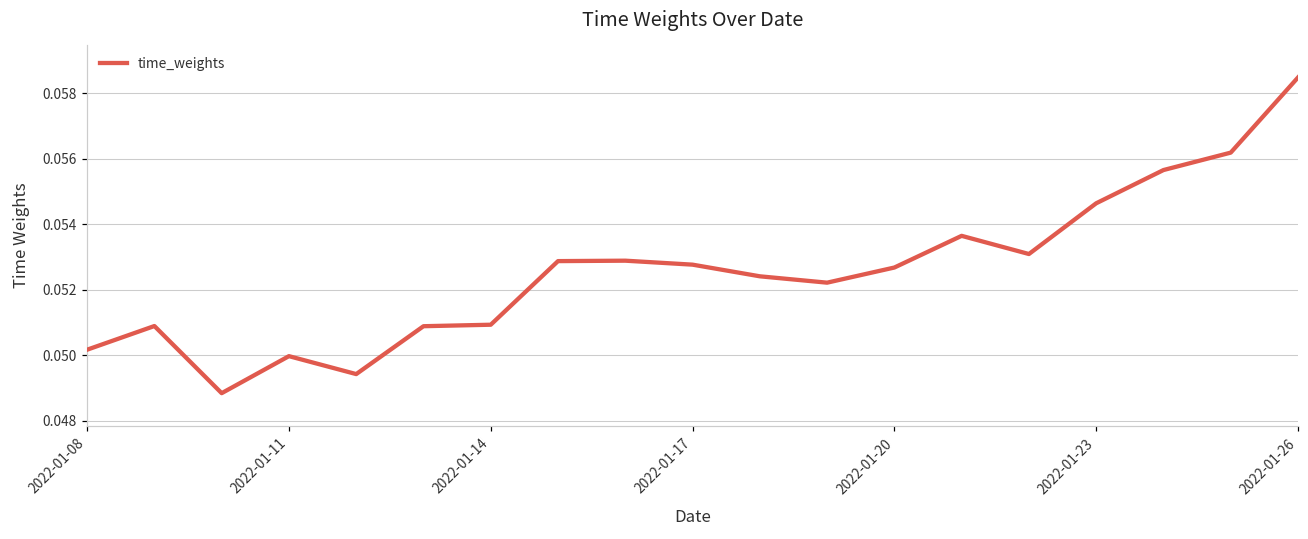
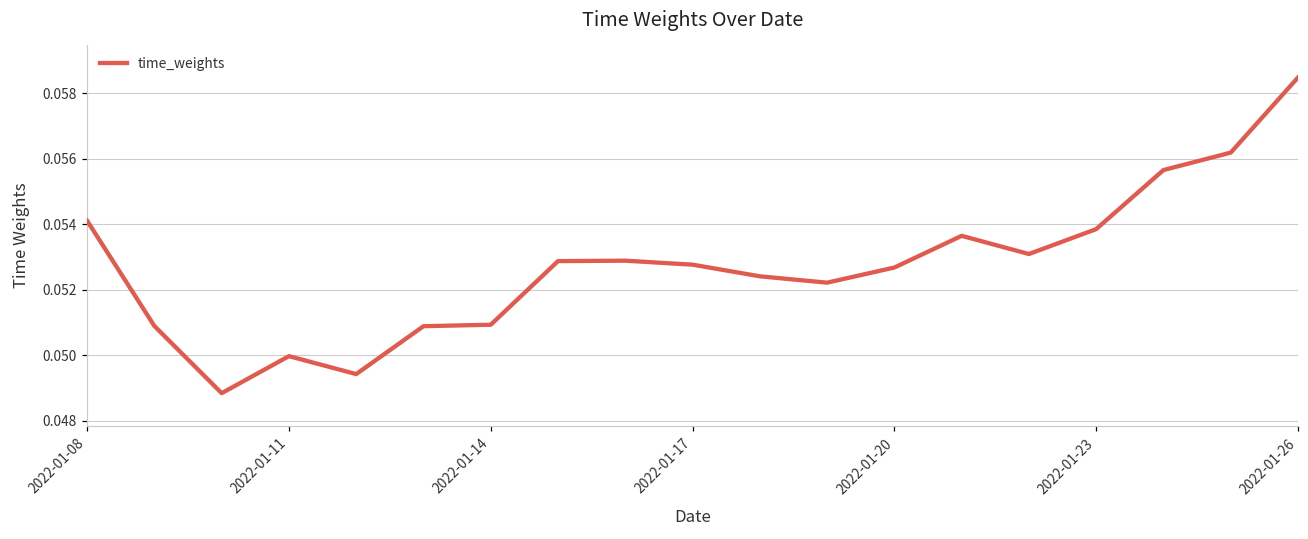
2022-01-08: 0.0502 -> 0.0541
2022-01-23: 0.0546 -> 0.0539
